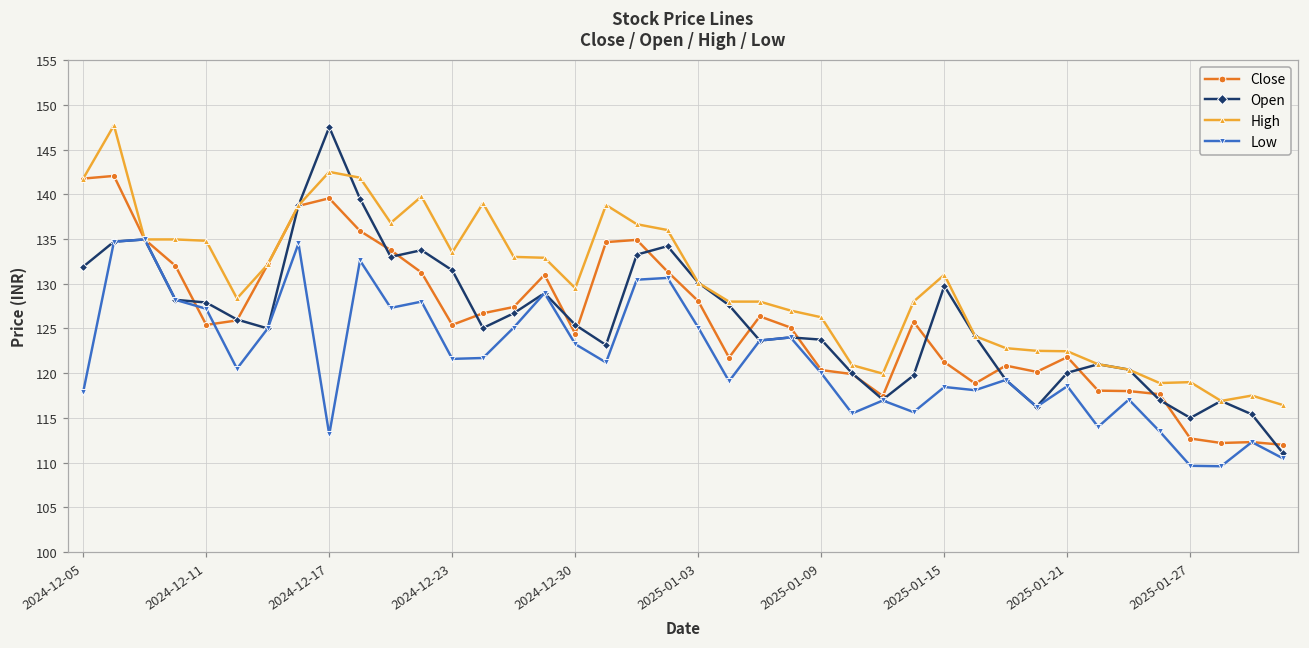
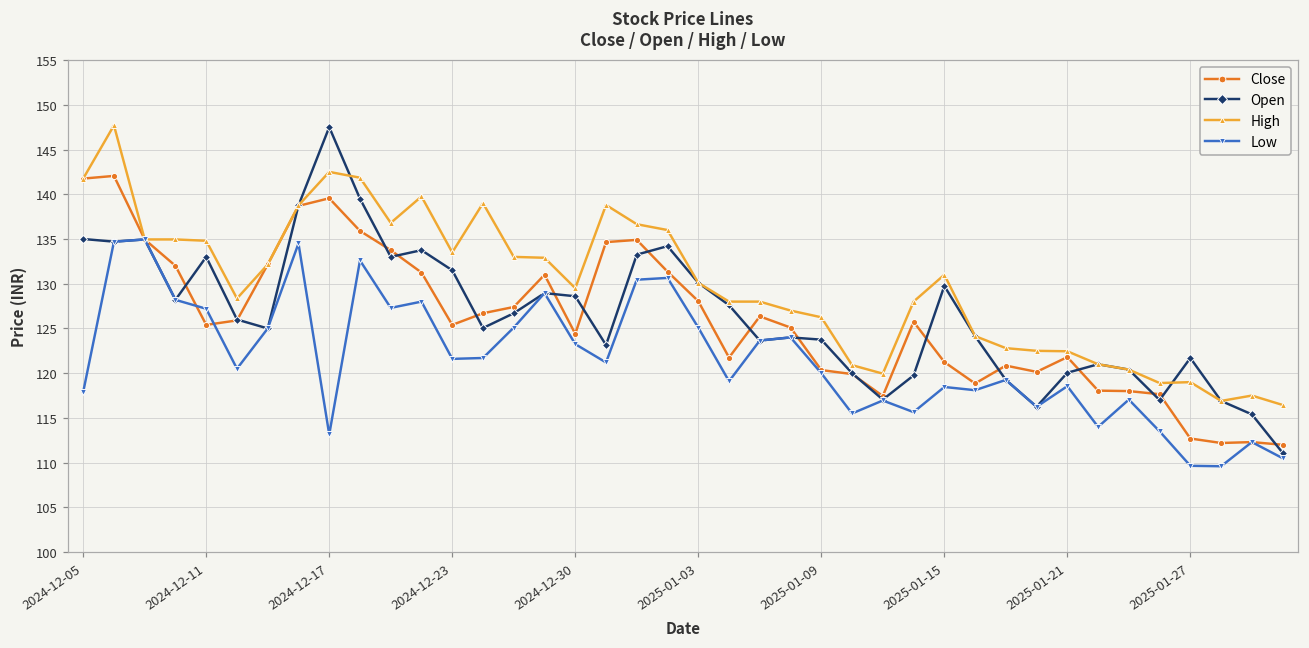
Open, 2024-12-05: 132 -> 135
Open, 2024-12-11: 128 -> 133
Open, 2024-12-30: 125 -> 129
Open, 2025-01-27: 115 -> 122
